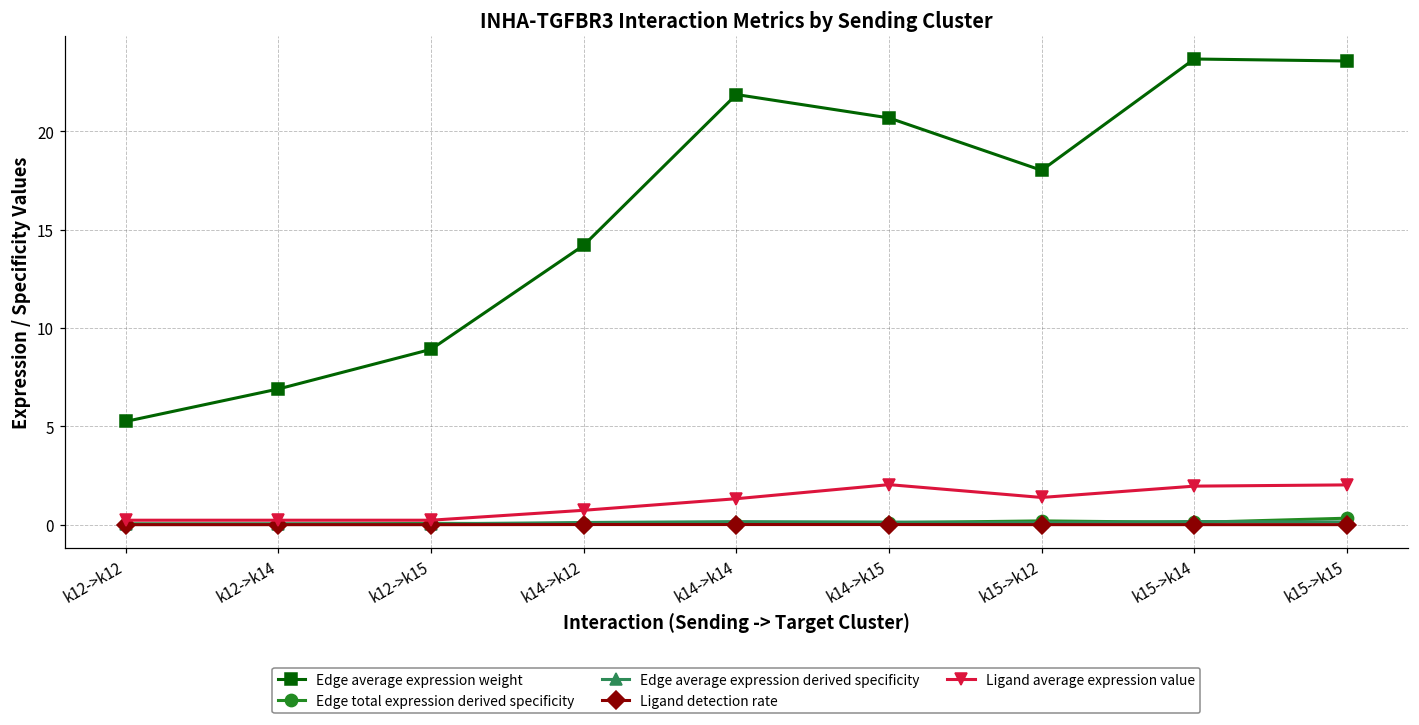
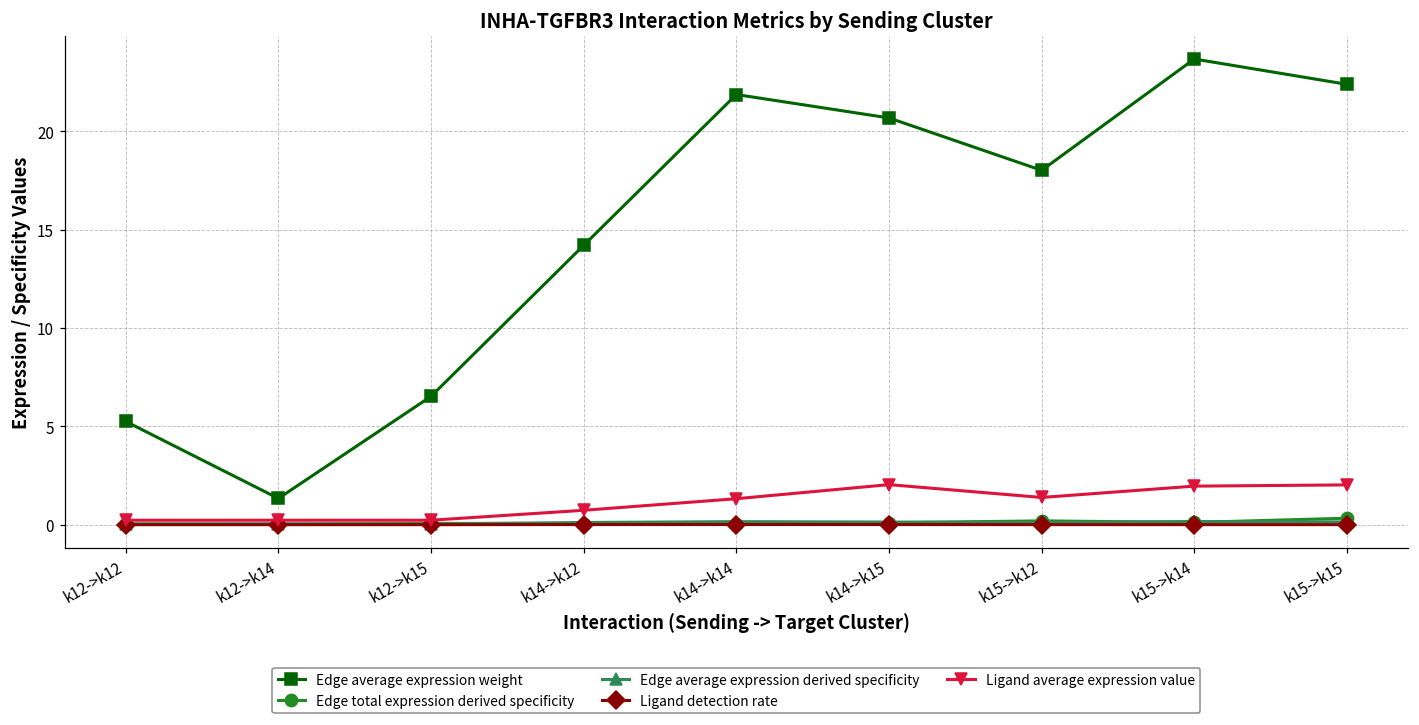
Edge average expression weight, k12->k14: 6.9 -> 1.3
Edge average expression weight, k12->k15: 8.9 -> 6.5
Edge average expression weight, k15->k15: 23.6 -> 22.4
